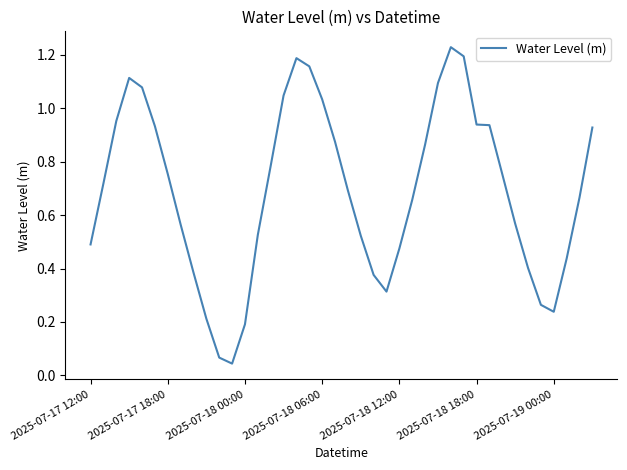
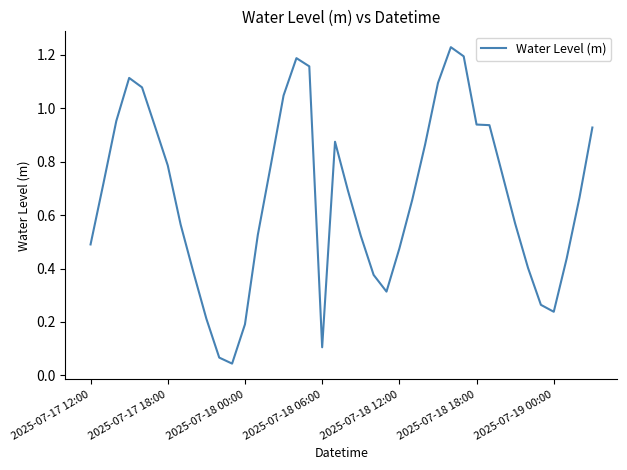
2025-07-17 18:00: 0.75 -> 0.79
2025-07-18 06:00: 1.03 -> 0.11
